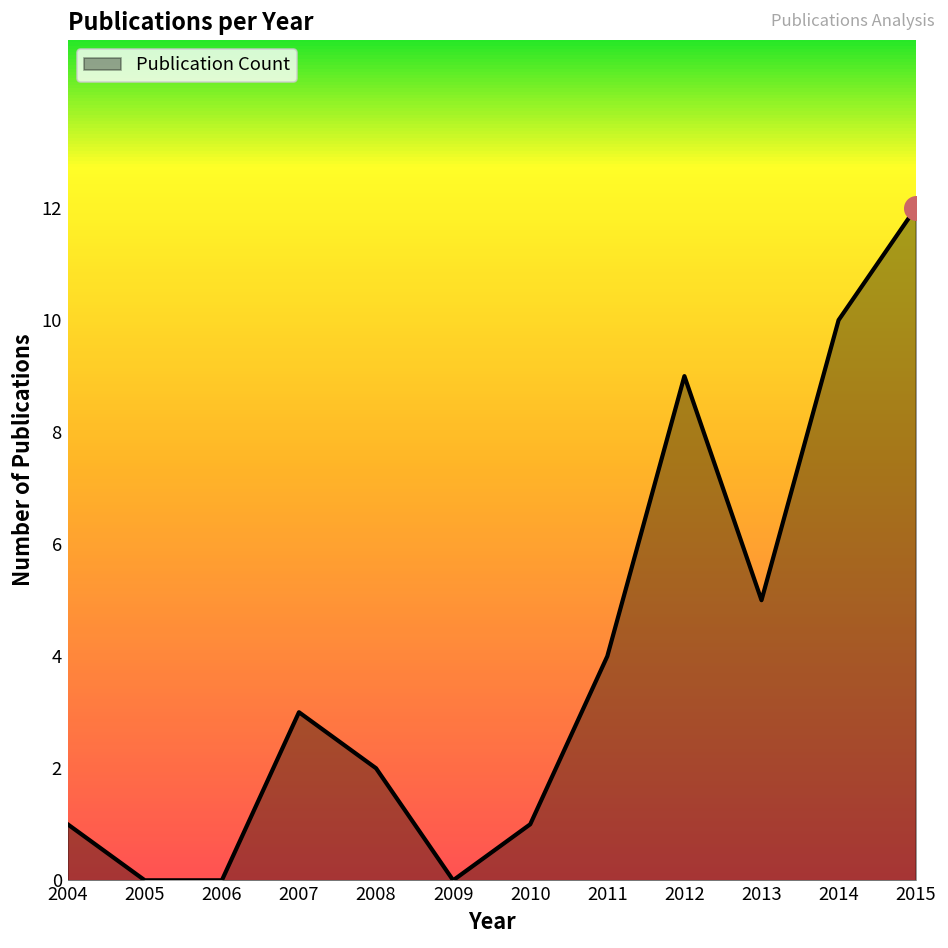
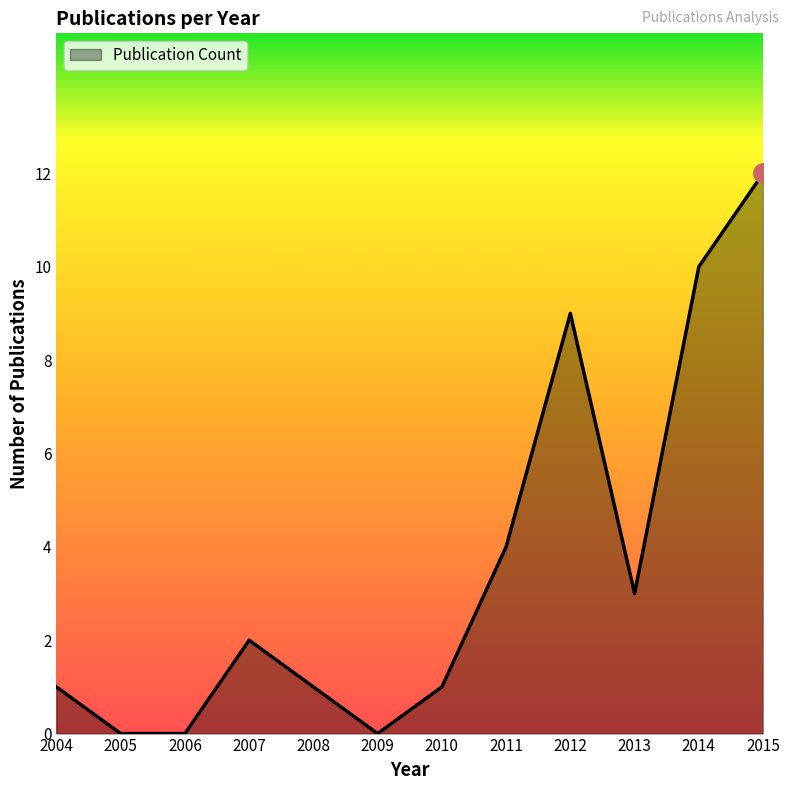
Publication Count, 2007: 3 -> 2
Publication Count, 2008: 2 -> 1
Publication Count, 2013: 5 -> 3
